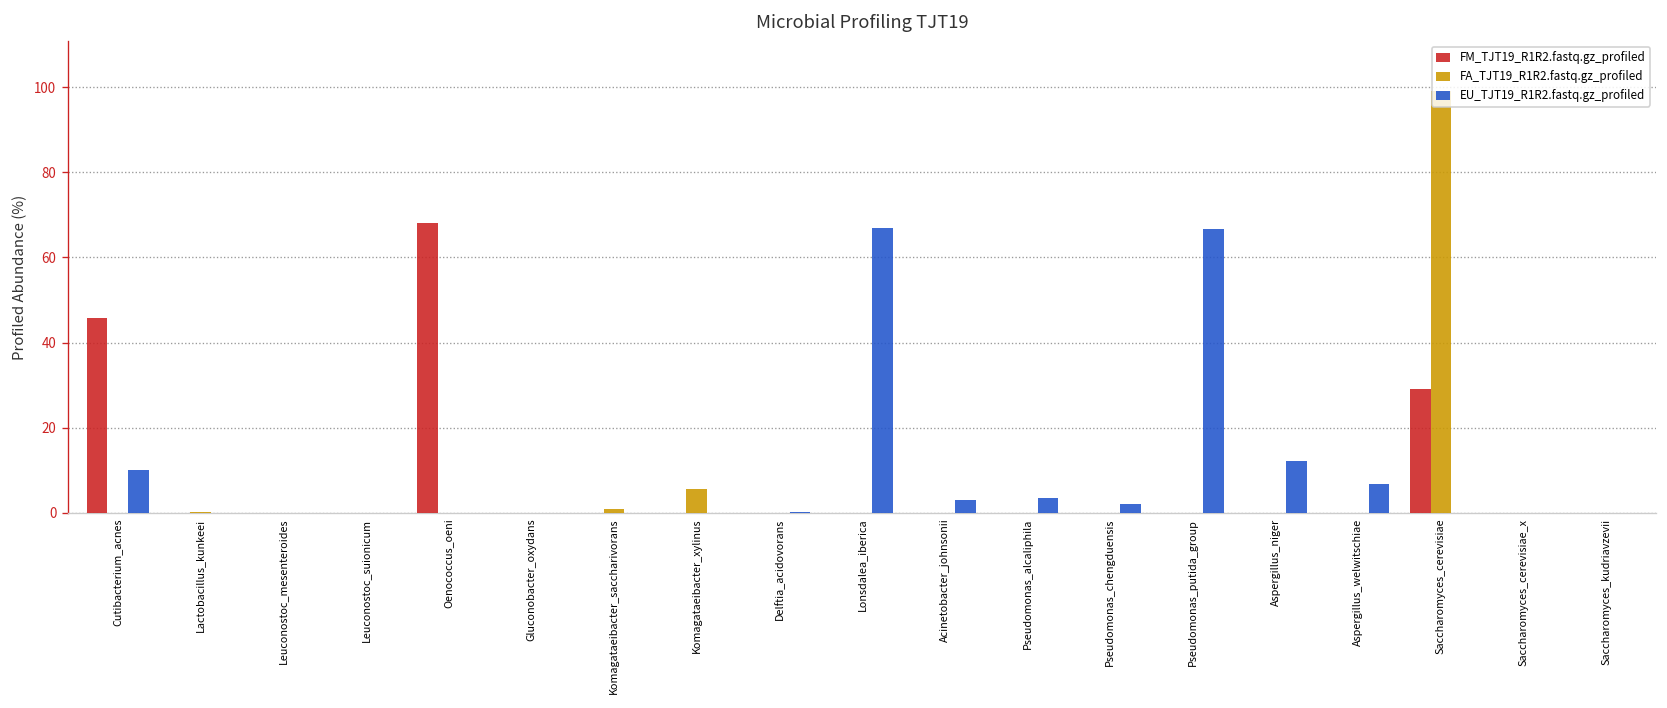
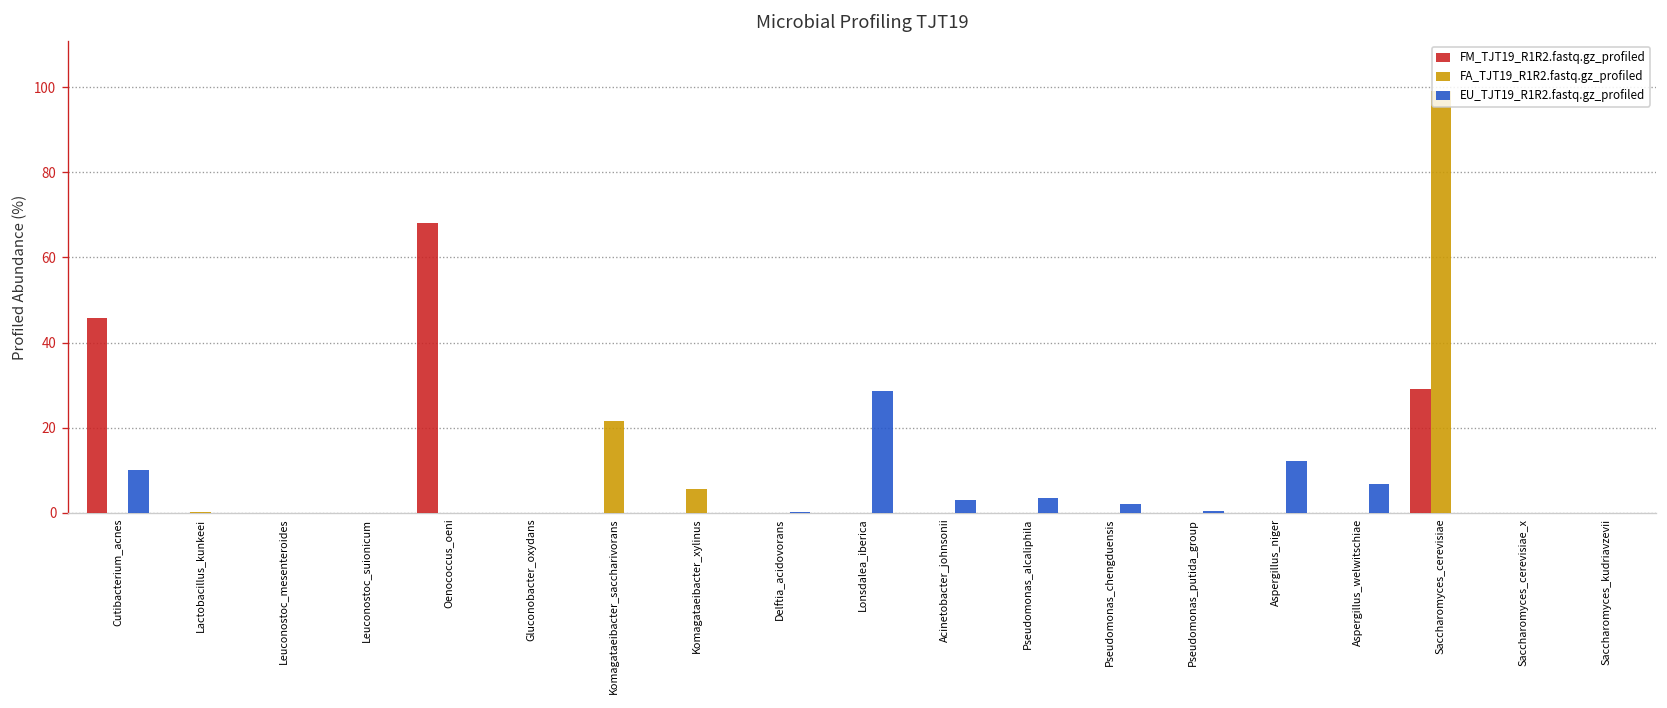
FA_TJT19_R1R2.fastq.gz_profiled, Komagataeibacter_saccharivorans: 1 -> 22
EU_TJT19_R1R2.fastq.gz_profiled, Lonsdalea_iberica: 67 -> 29
EU_TJT19_R1R2.fastq.gz_profiled, Pseudomonas_putida_group: 67 -> 0
